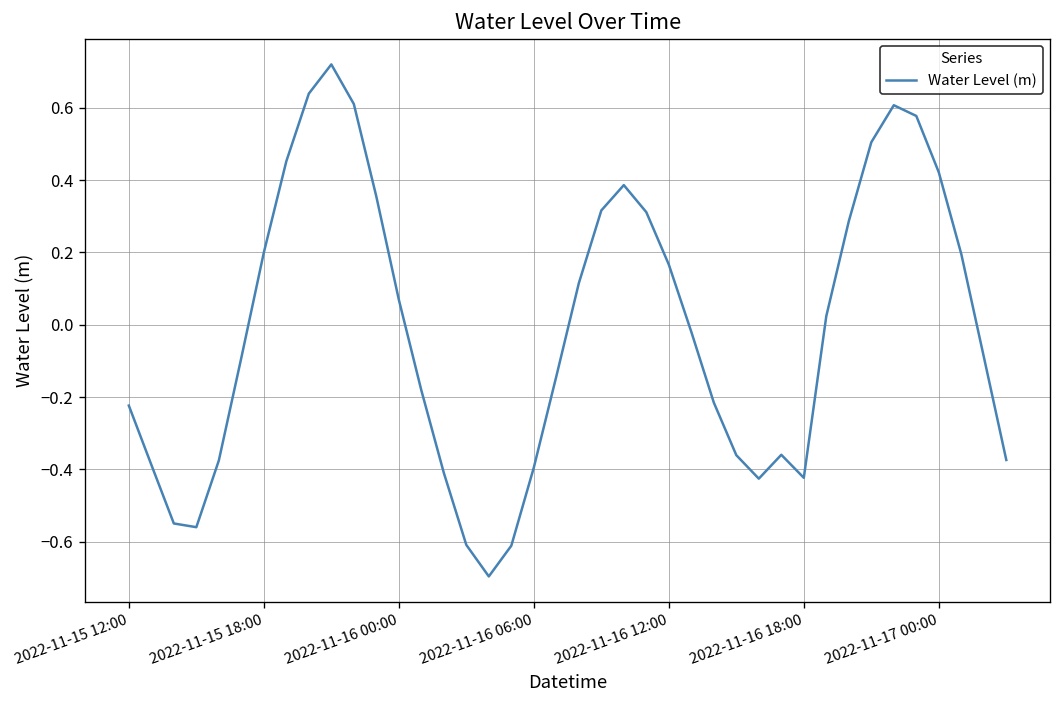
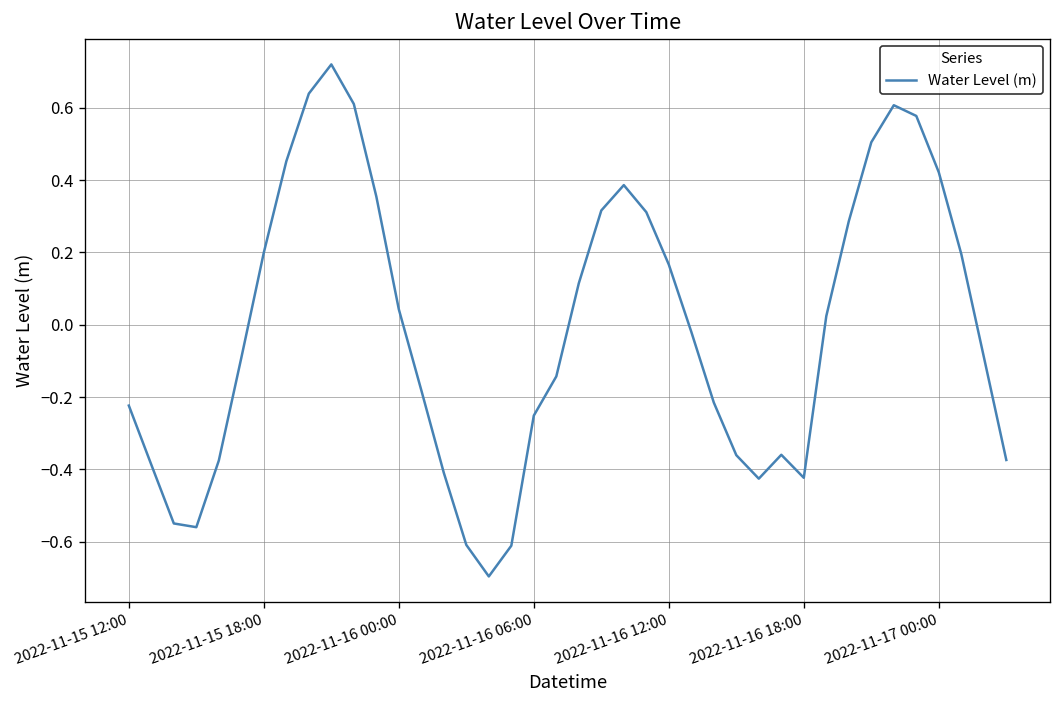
2022-11-16 00:00: 0.07 -> 0.04
2022-11-16 06:00: -0.39 -> -0.25
